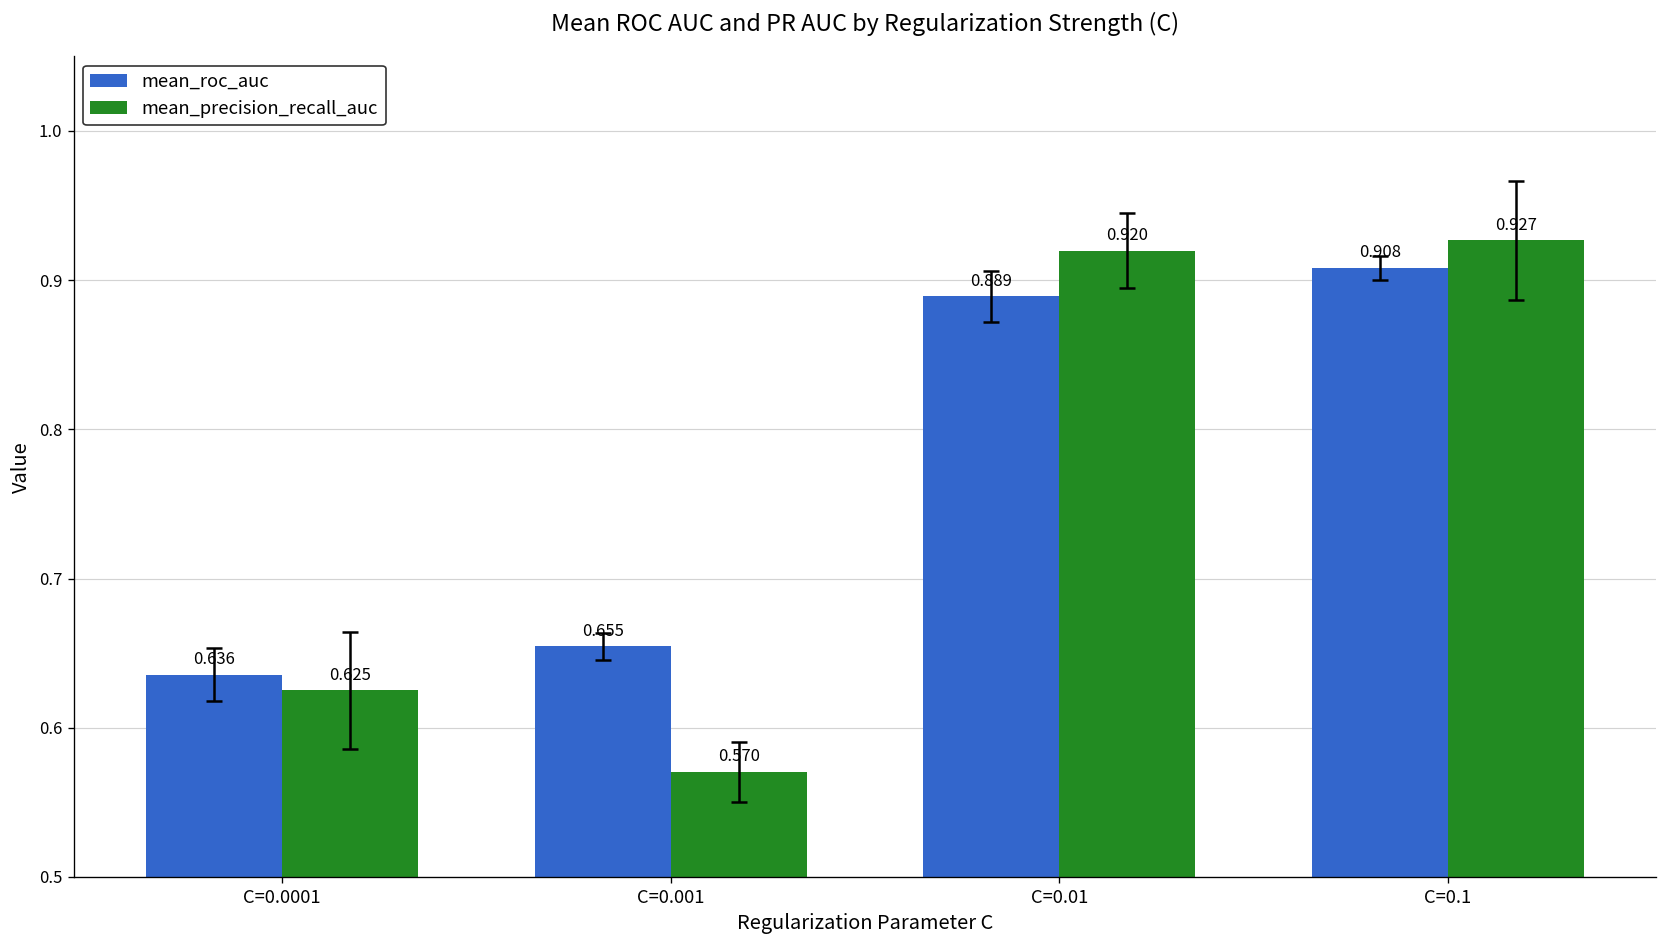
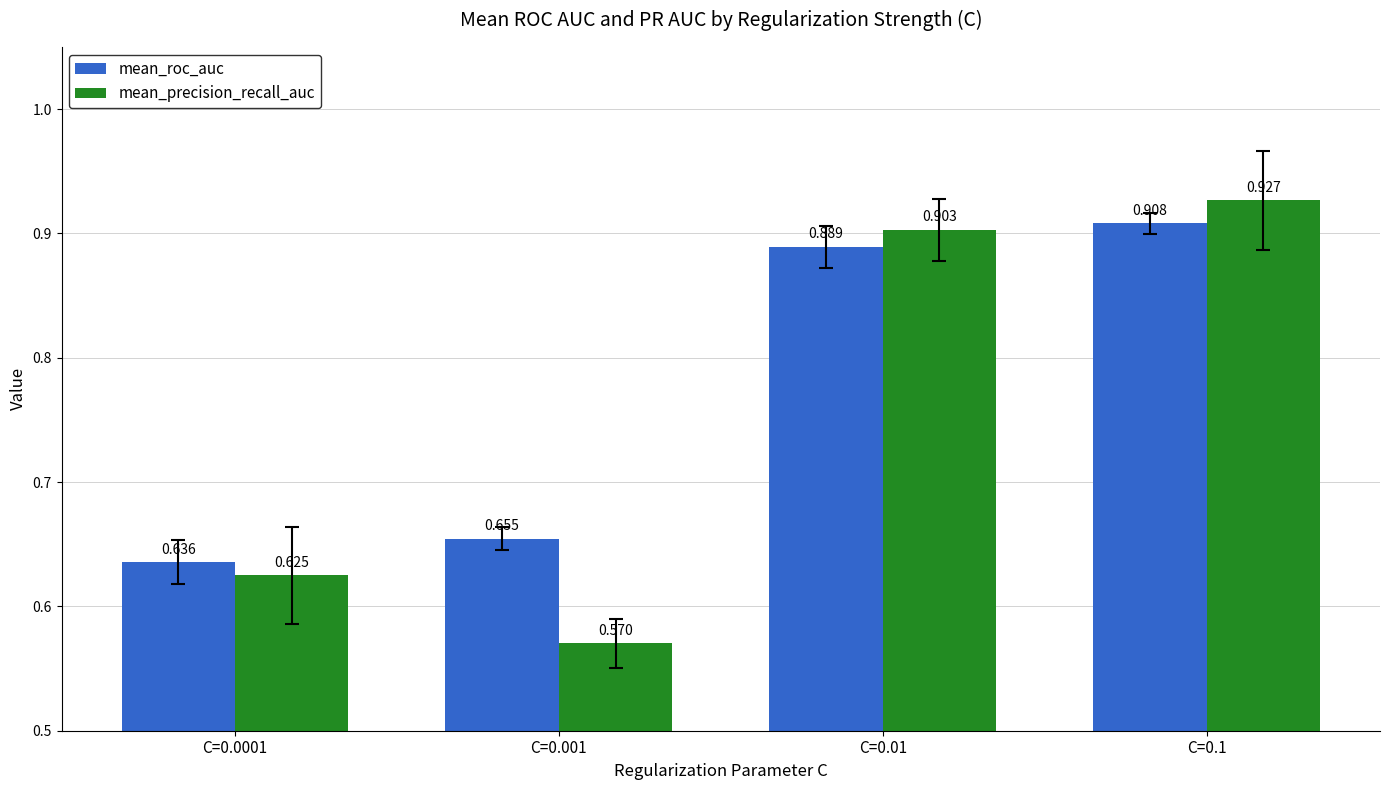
mean_precision_recall_auc, C=0.01: 0.920 -> 0.903
